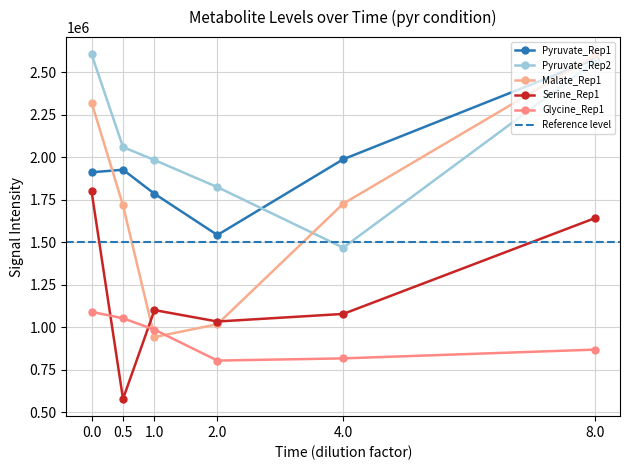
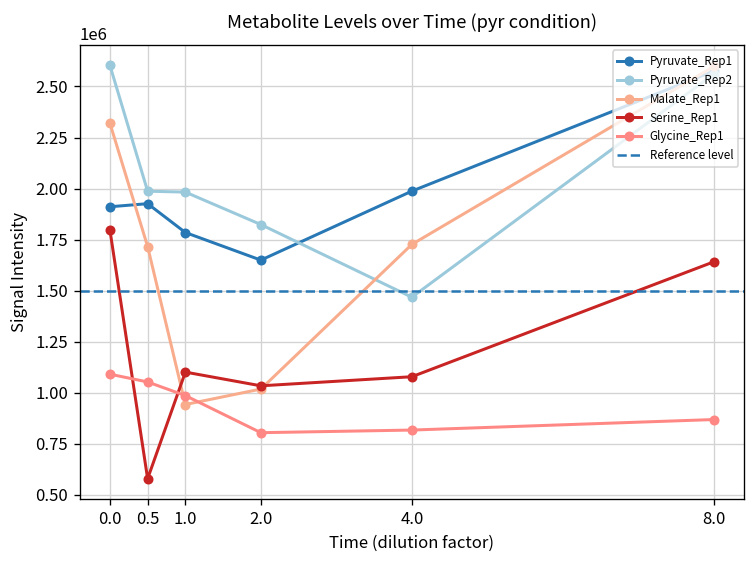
Pyruvate_Rep2, 0.5: 2060000 -> 1990000
Pyruvate_Rep1, 2.0: 1540000 -> 1650000
